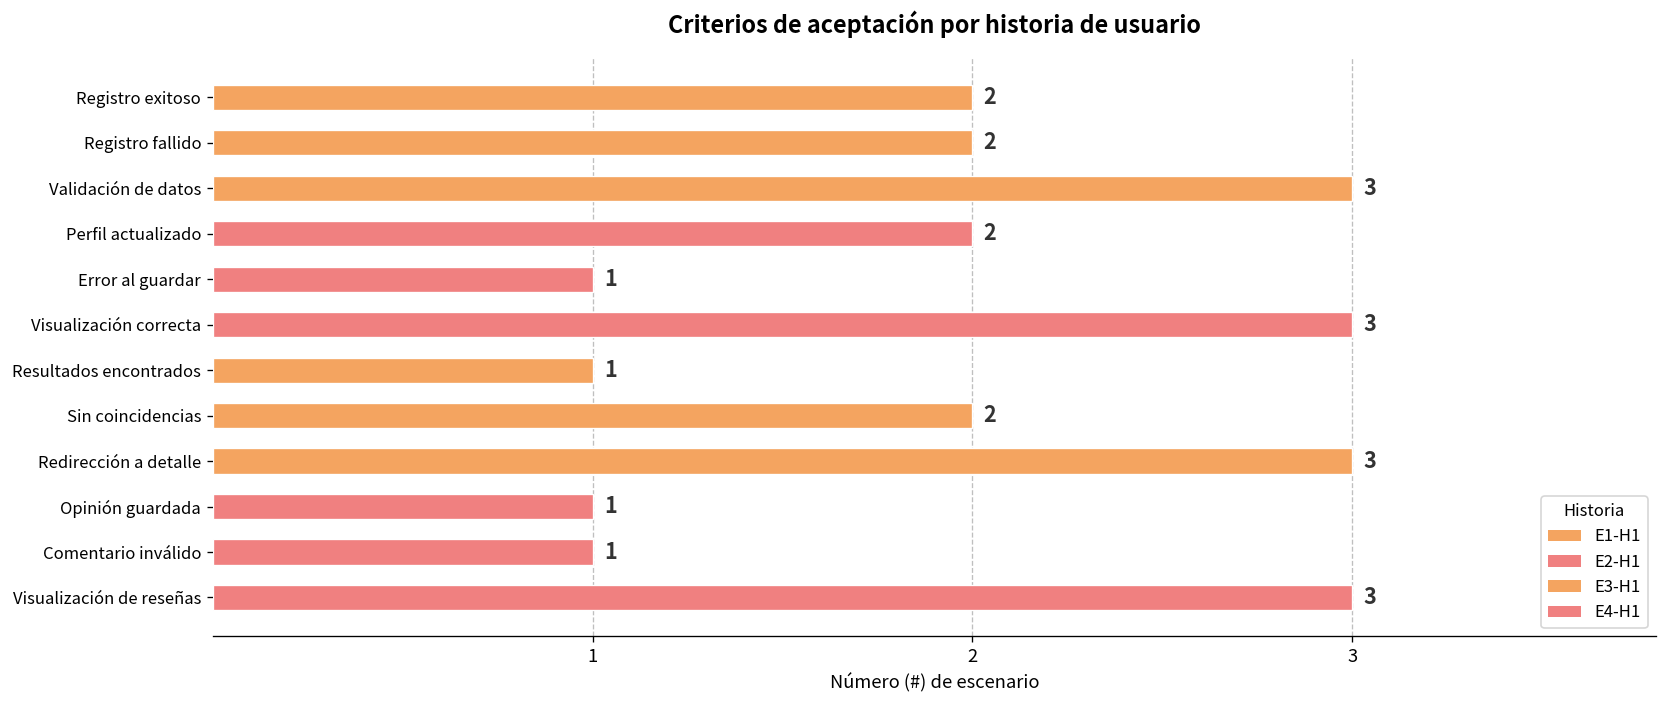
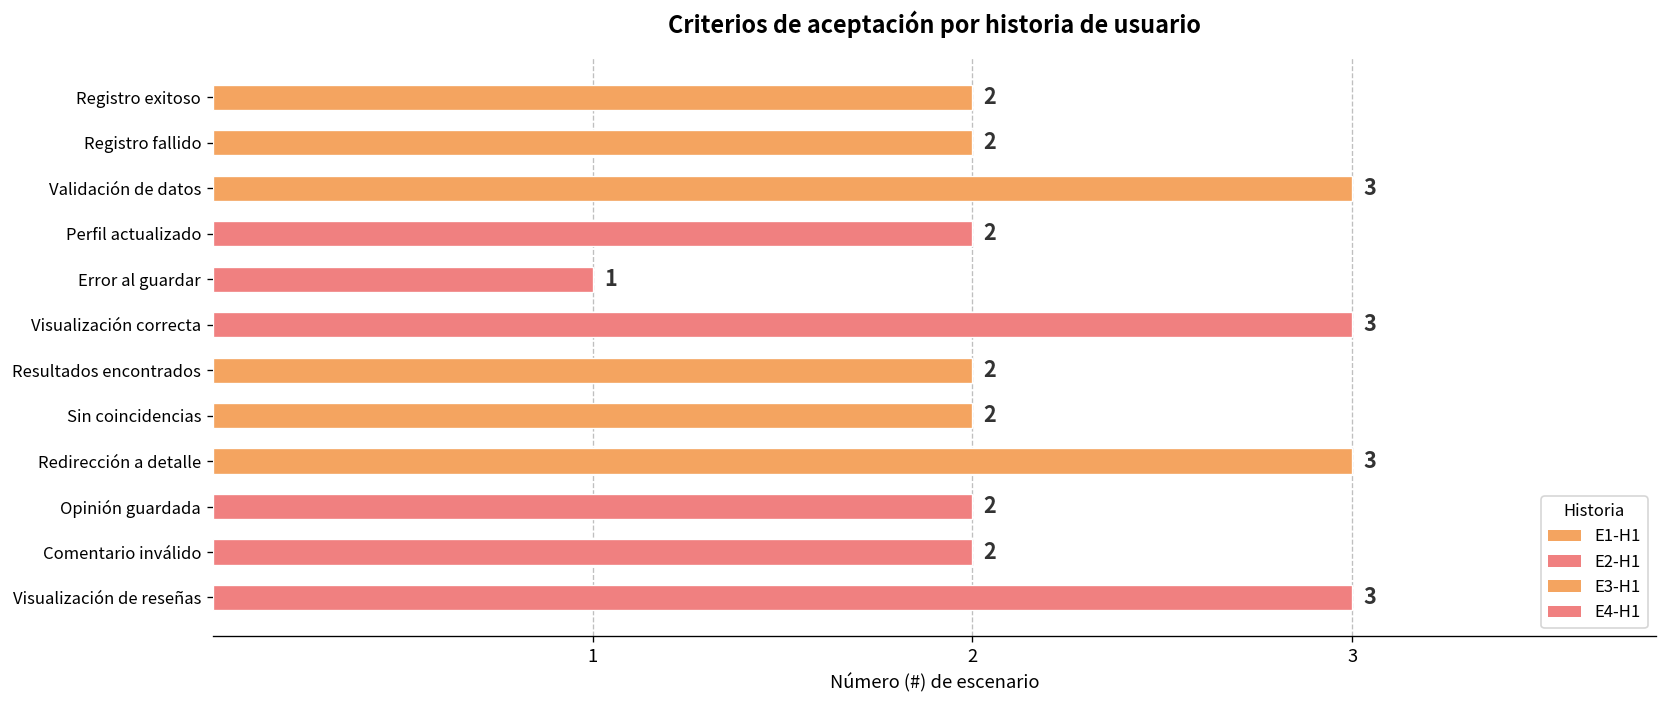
Resultados encontrados: 1 -> 2
Opinión guardada: 1 -> 2
Comentario inválido: 1 -> 2
